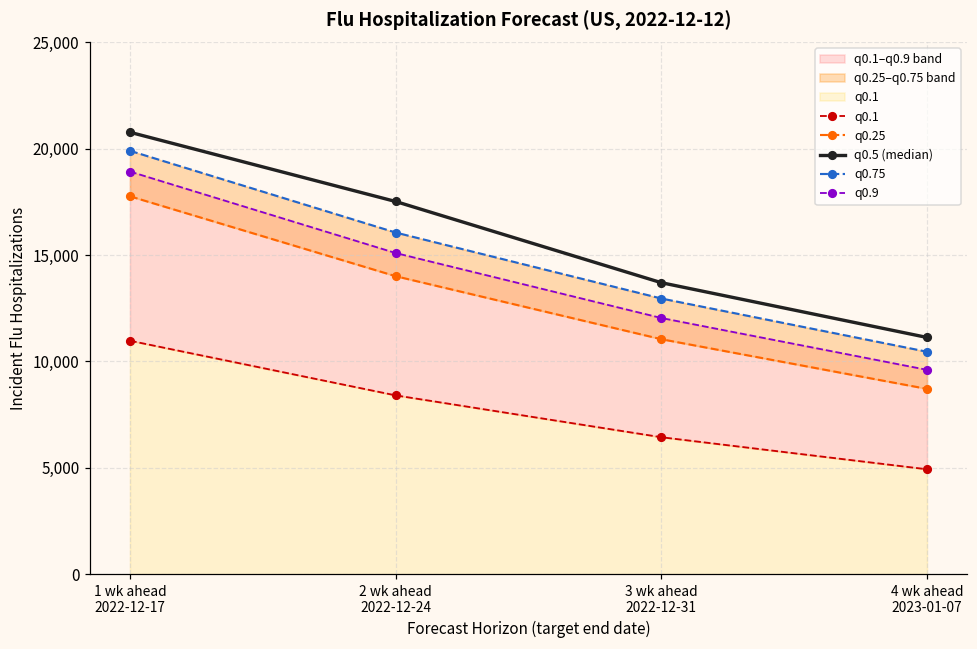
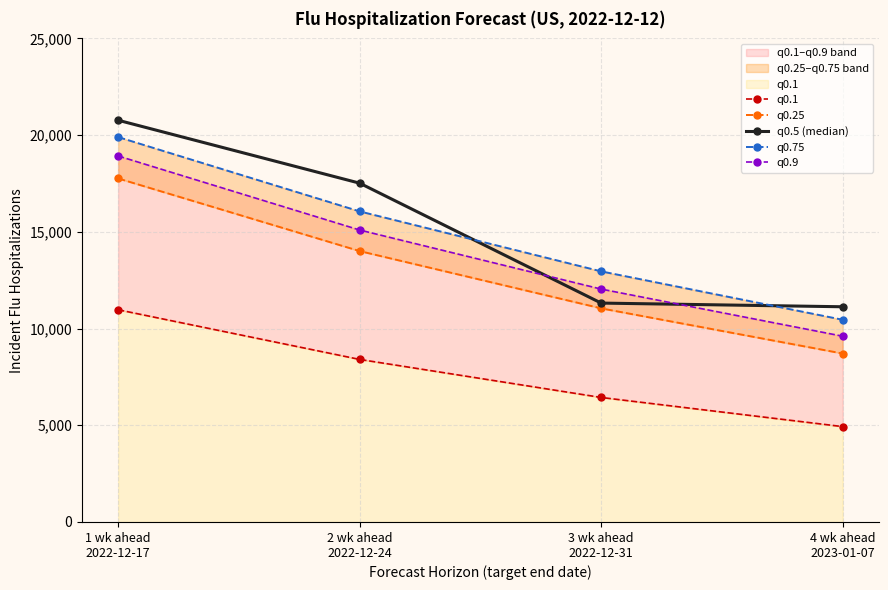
q0.5 (median), 3 wk ahead 2022-12-31: 13,700 -> 11,300
